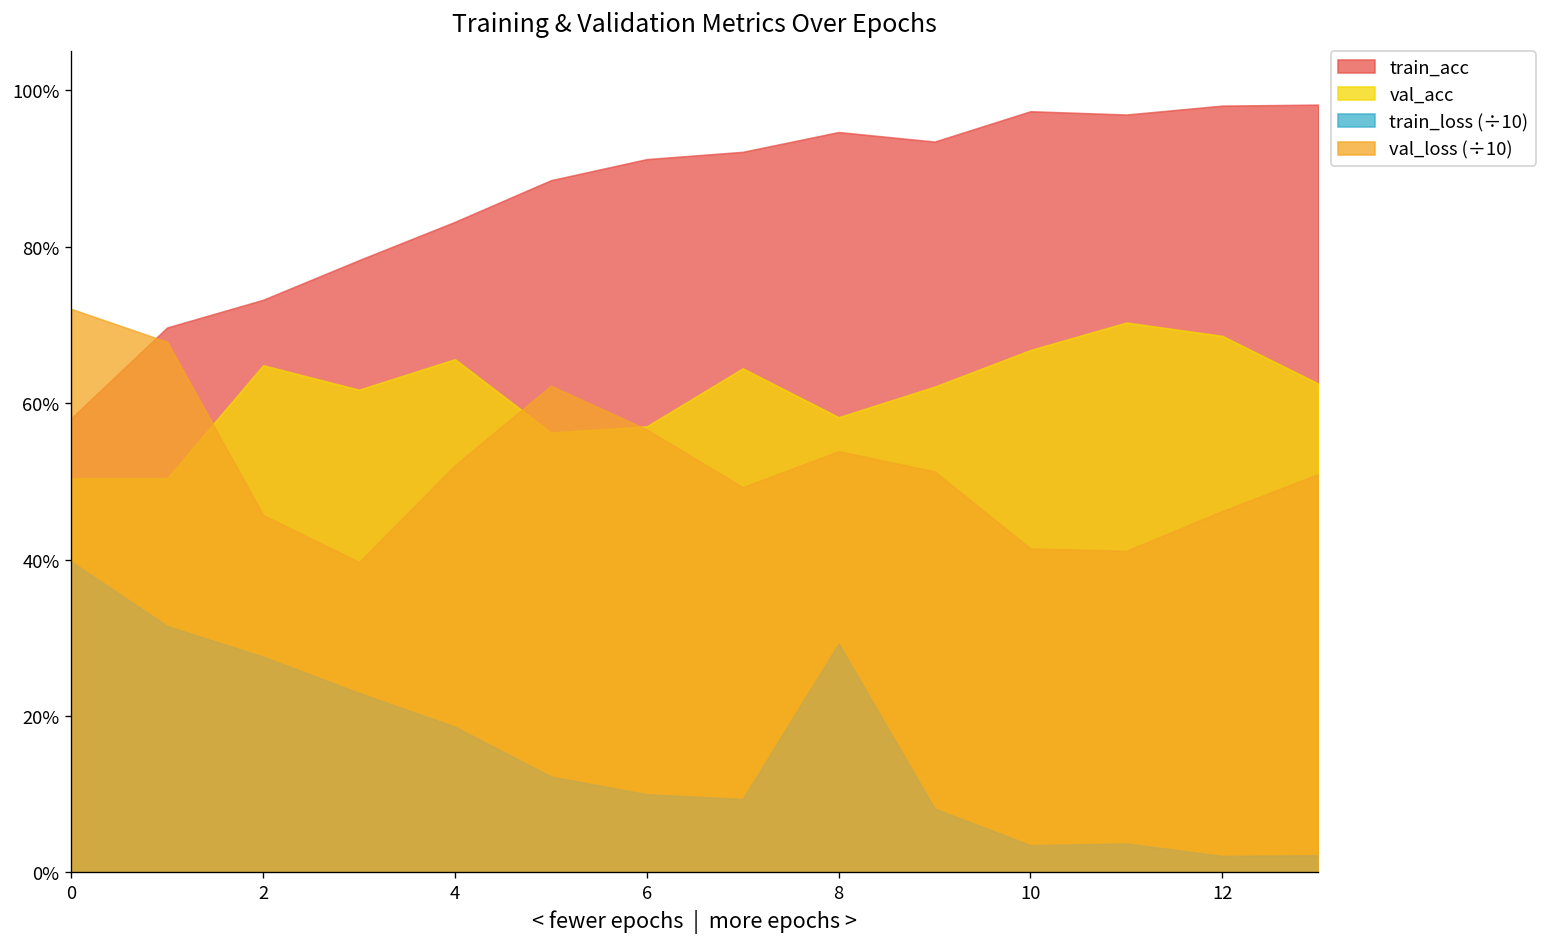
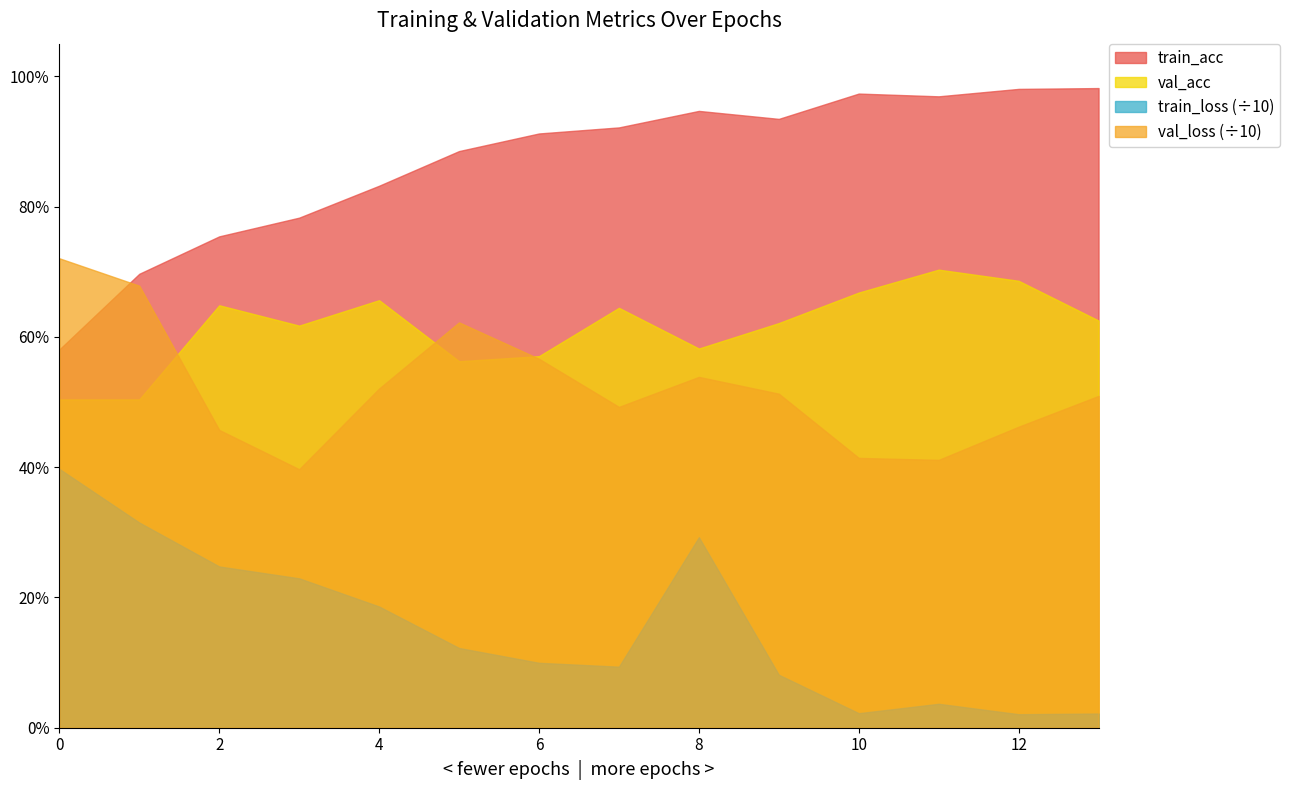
train_acc, 2: 73% -> 75%
train_loss (÷10), 2: 28% -> 25%
train_loss (÷10), 10: 3% -> 2%
